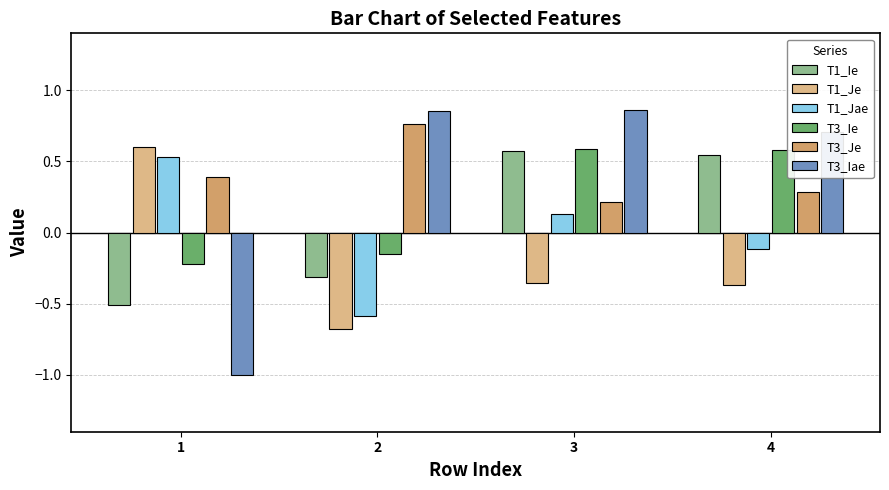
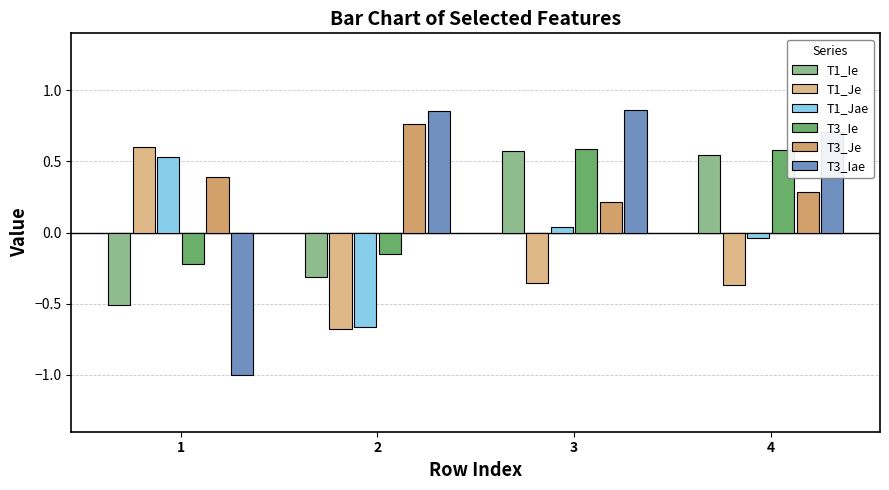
T1_Jae, 2: -0.59 -> -0.66
T1_Jae, 3: 0.13 -> 0.04
T1_Jae, 4: -0.12 -> -0.04
